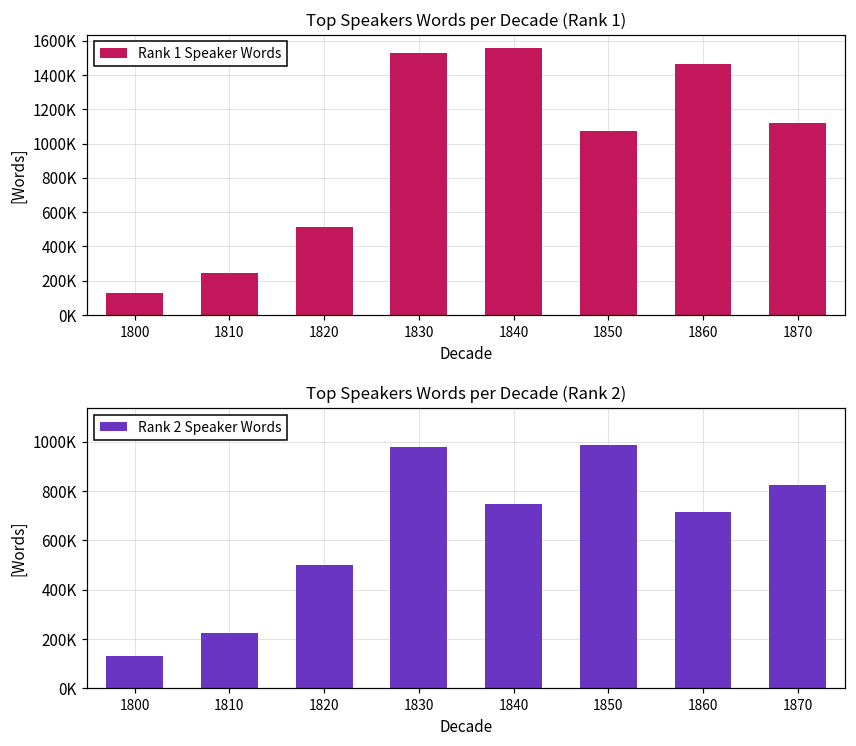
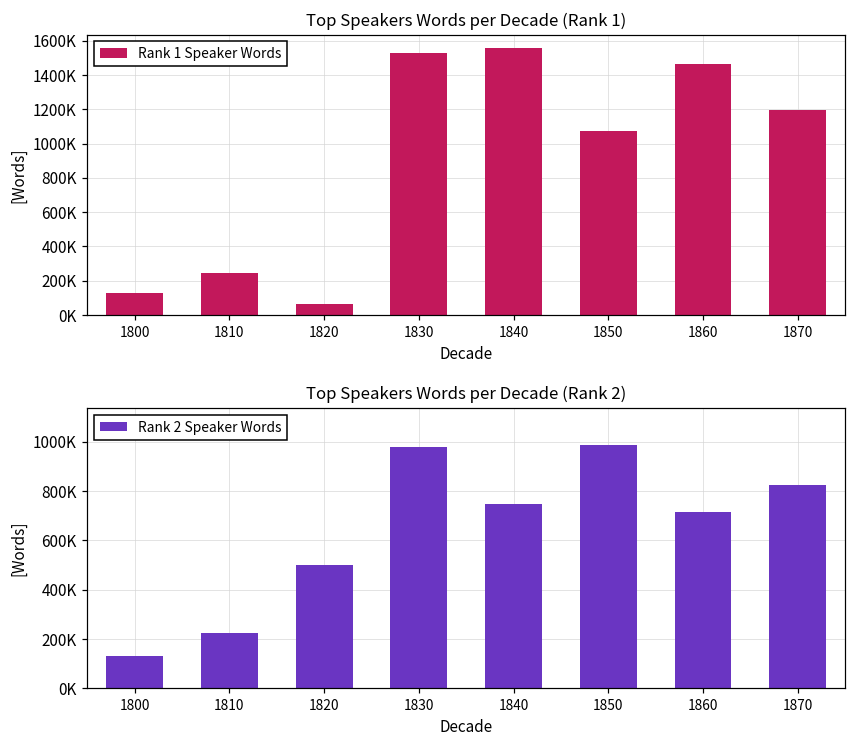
Top Speakers Words per Decade (Rank 1), 1820: 510000 -> 60000
Top Speakers Words per Decade (Rank 1), 1870: 1120000 -> 1190000
